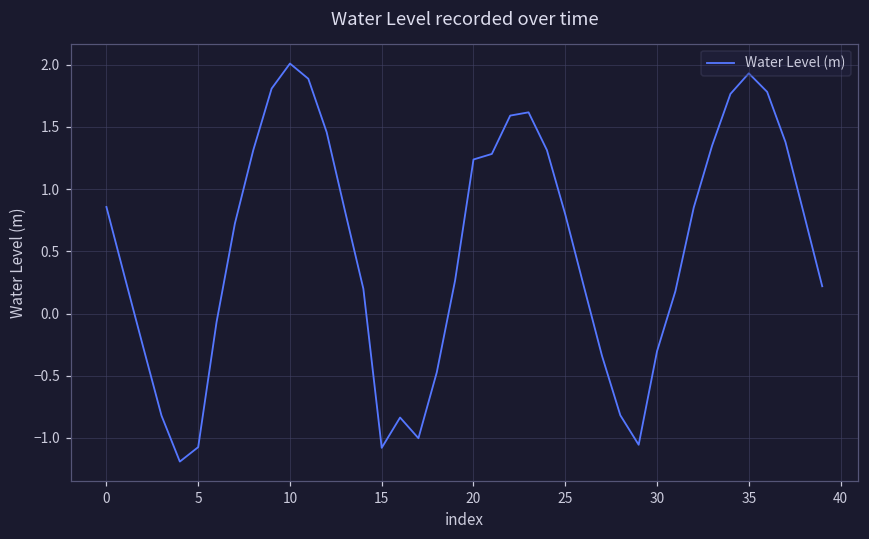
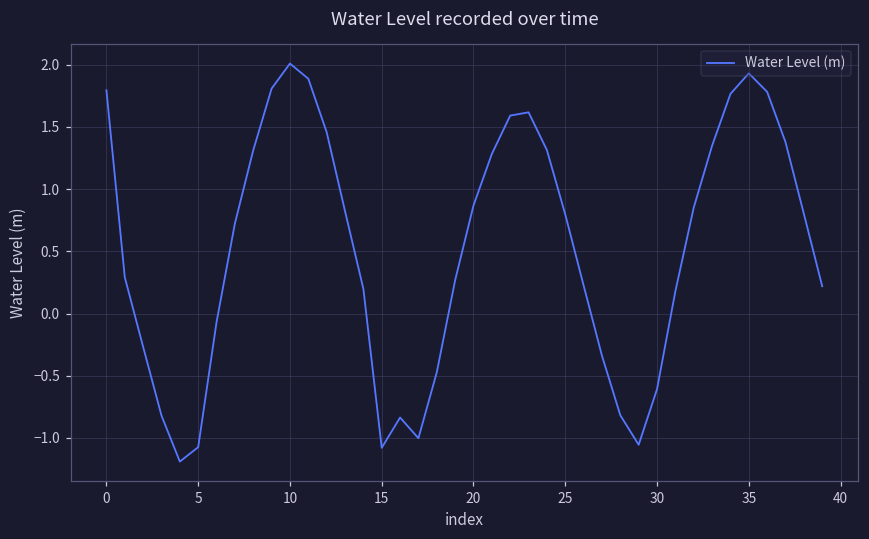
0: 0.86 -> 1.79
20: 1.24 -> 0.87
30: -0.30 -> -0.61
